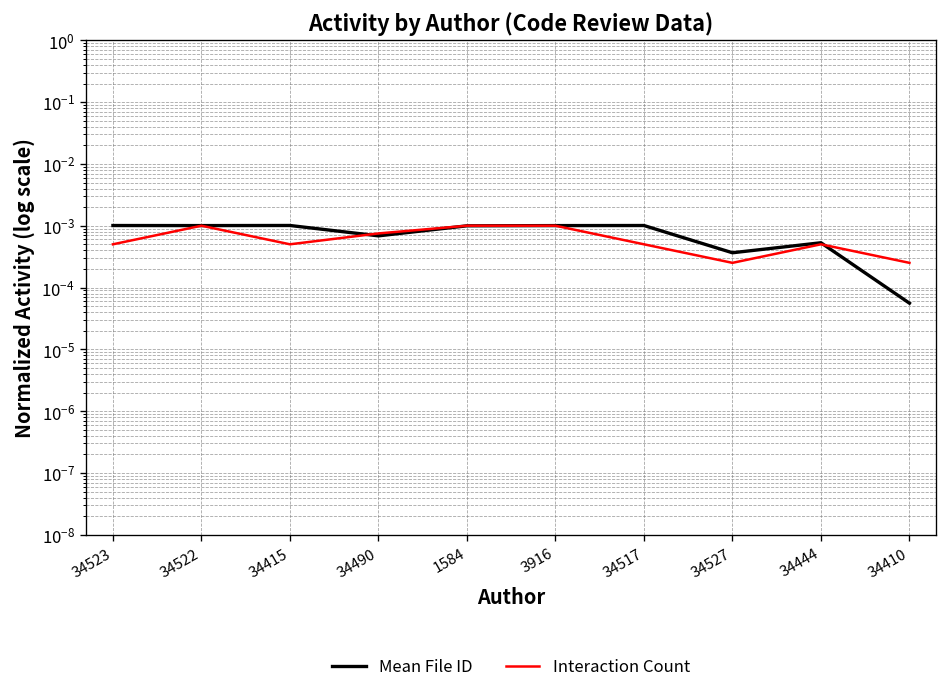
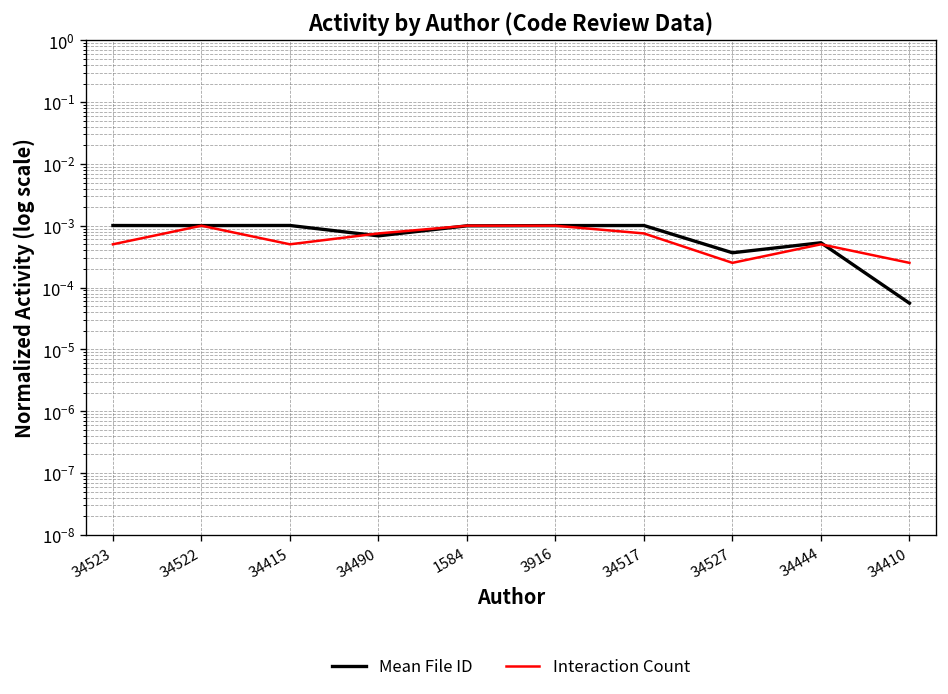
Interaction Count, 34517: 0.0005 -> 0.0008
